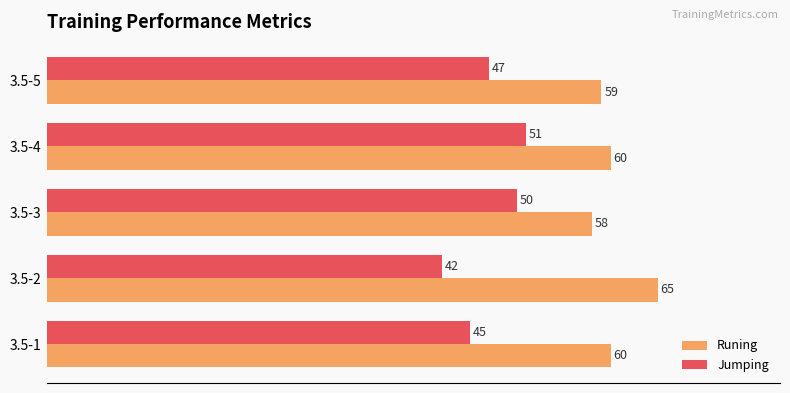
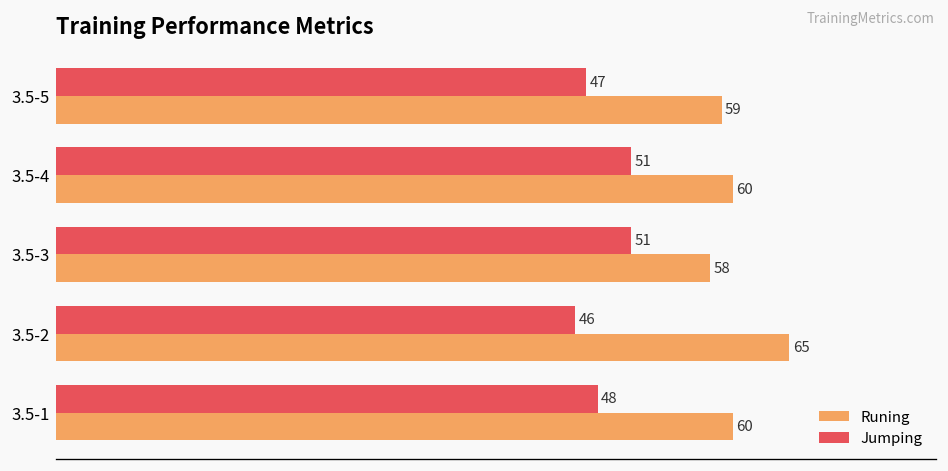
Jumping, 3.5-3: 50 -> 51
Jumping, 3.5-2: 42 -> 46
Jumping, 3.5-1: 45 -> 48
